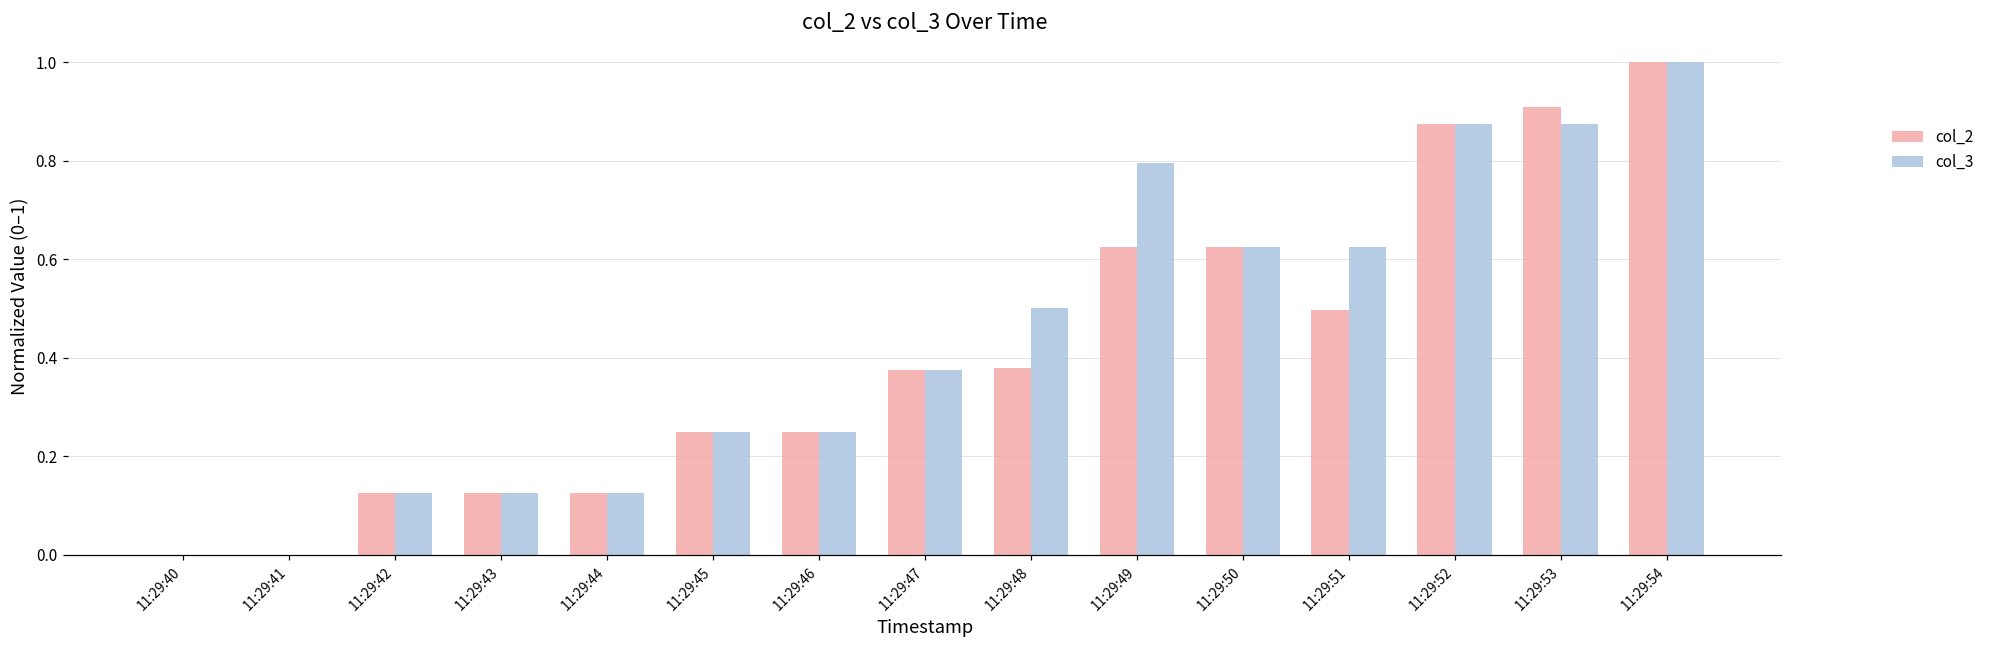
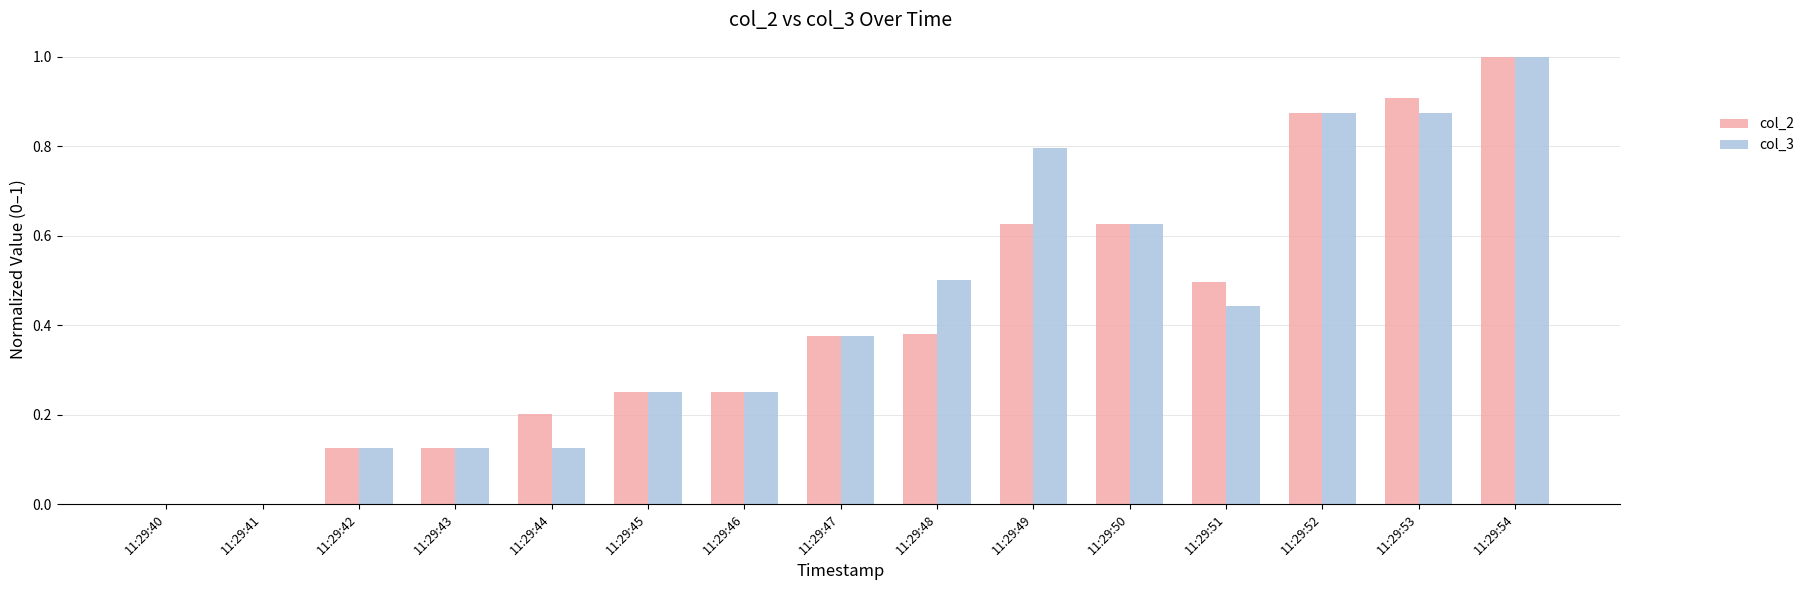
col_2, 11:29:44: 0.13 -> 0.20
col_3, 11:29:51: 0.63 -> 0.44
